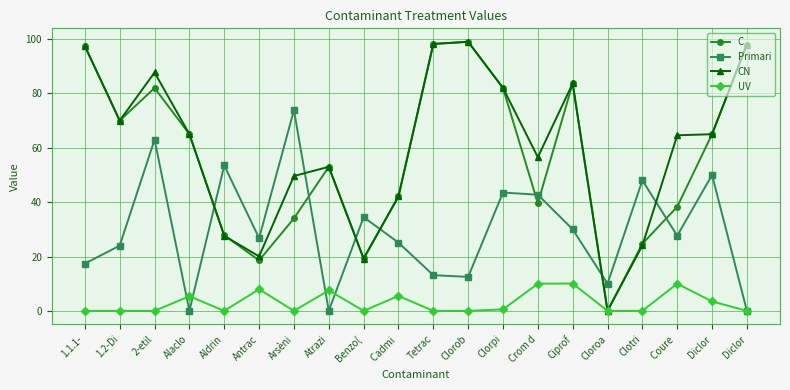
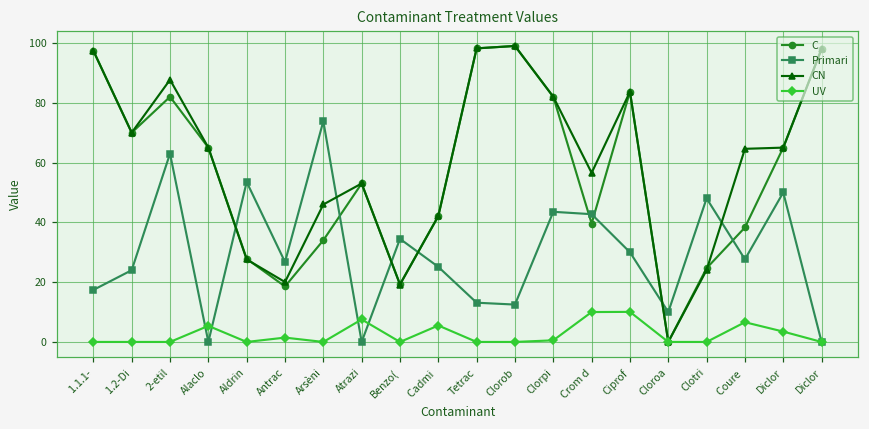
UV, Antrac: 8 -> 1
CN, Arsèni: 50 -> 46
UV, Coure: 10 -> 7
